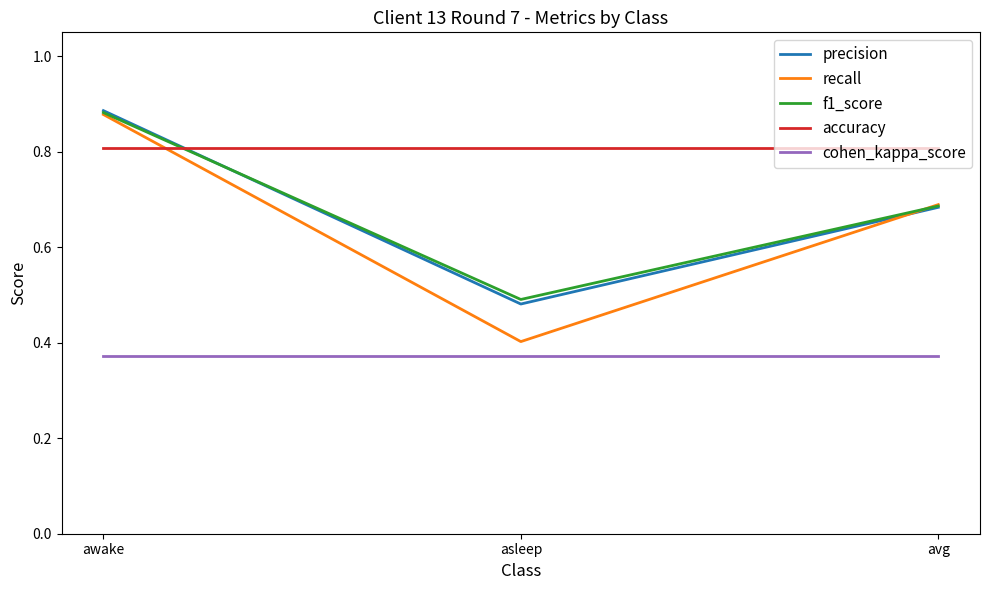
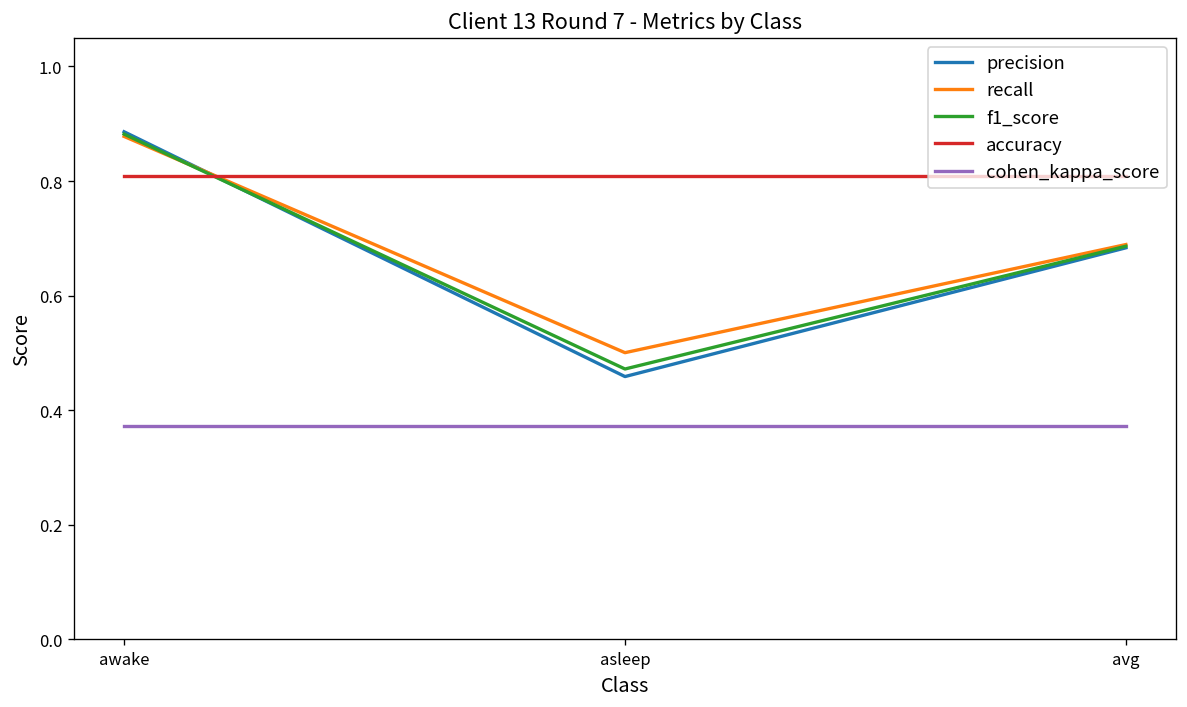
precision, asleep: 0.48 -> 0.46
recall, asleep: 0.40 -> 0.50
f1_score, asleep: 0.49 -> 0.47
